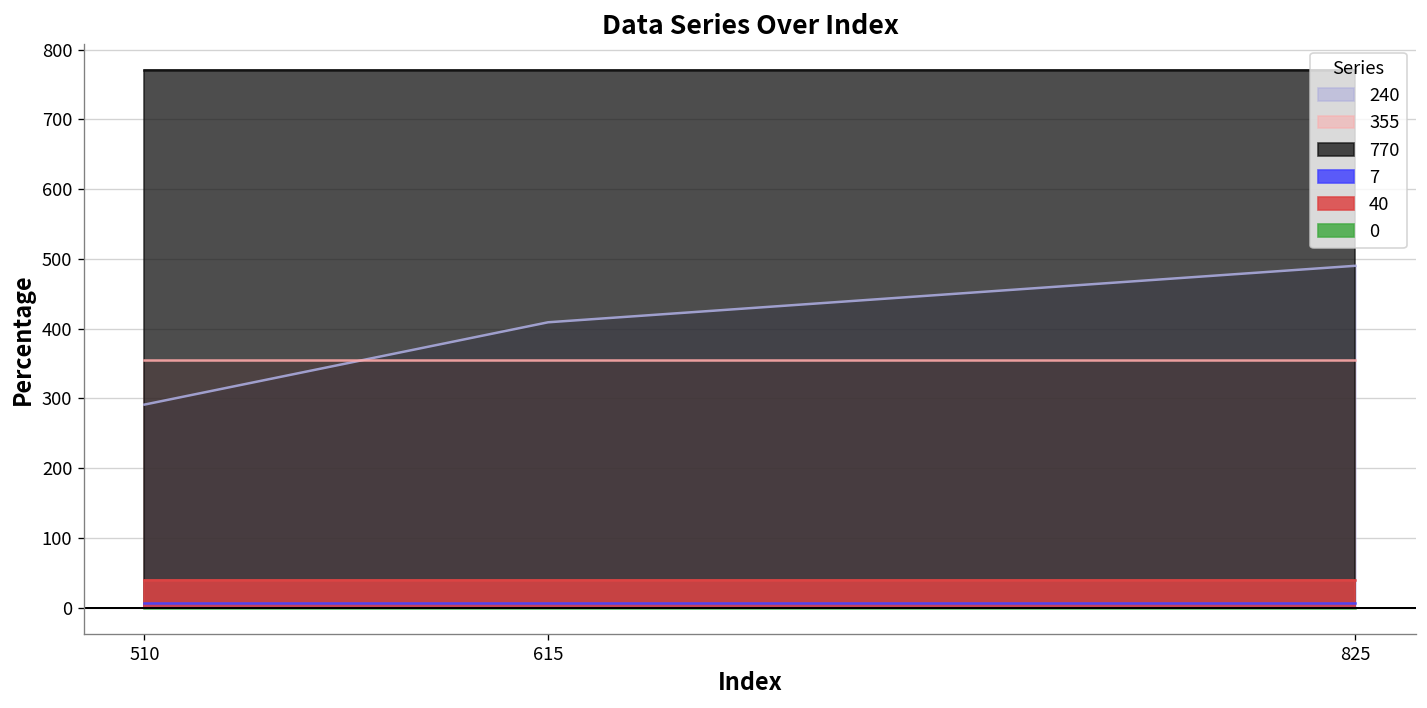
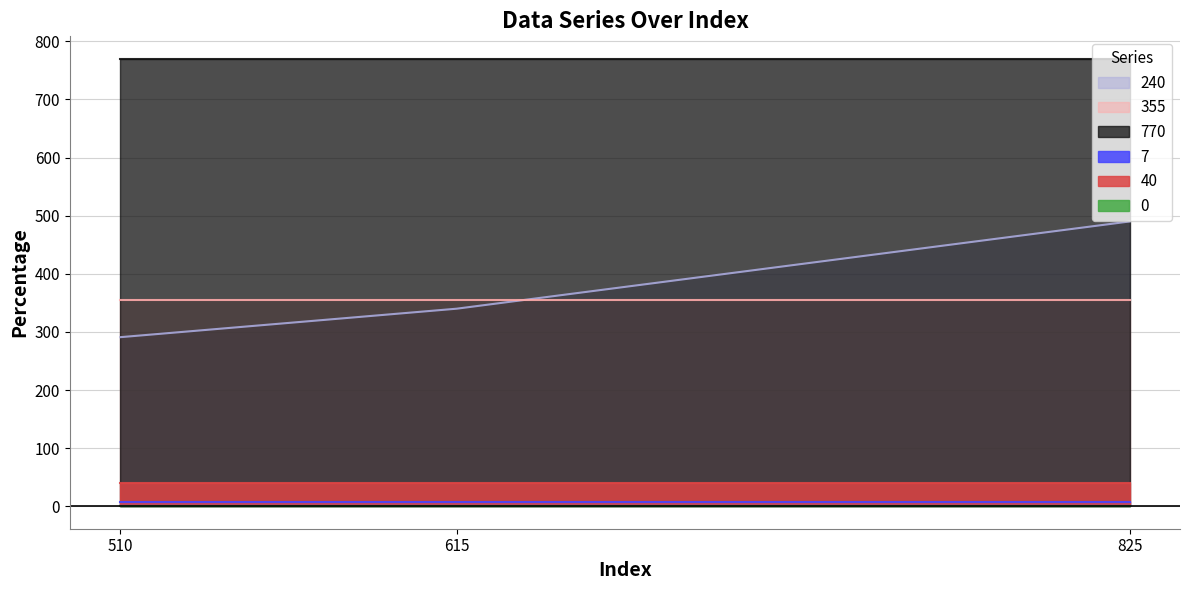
240, 615: 410 -> 340
